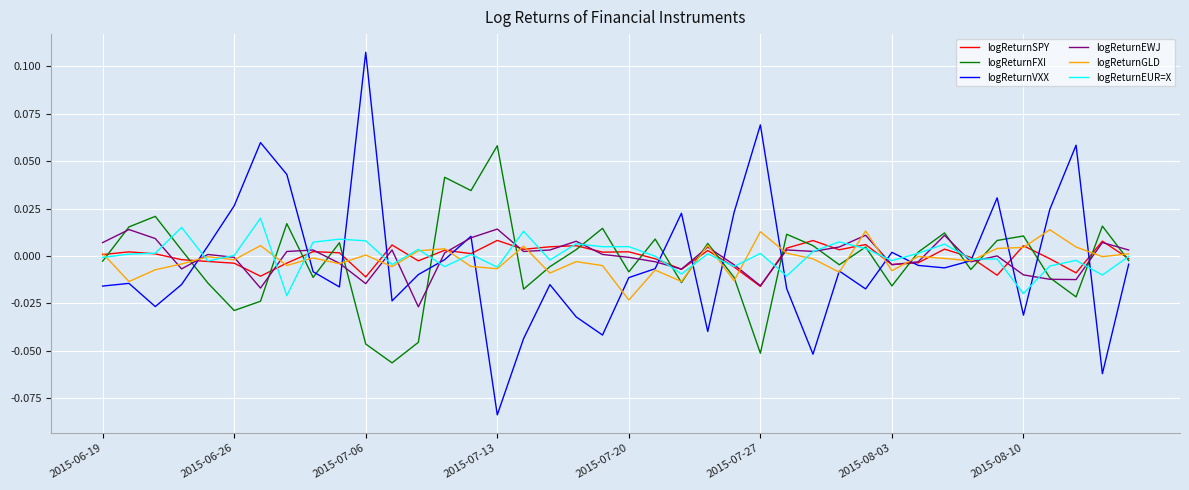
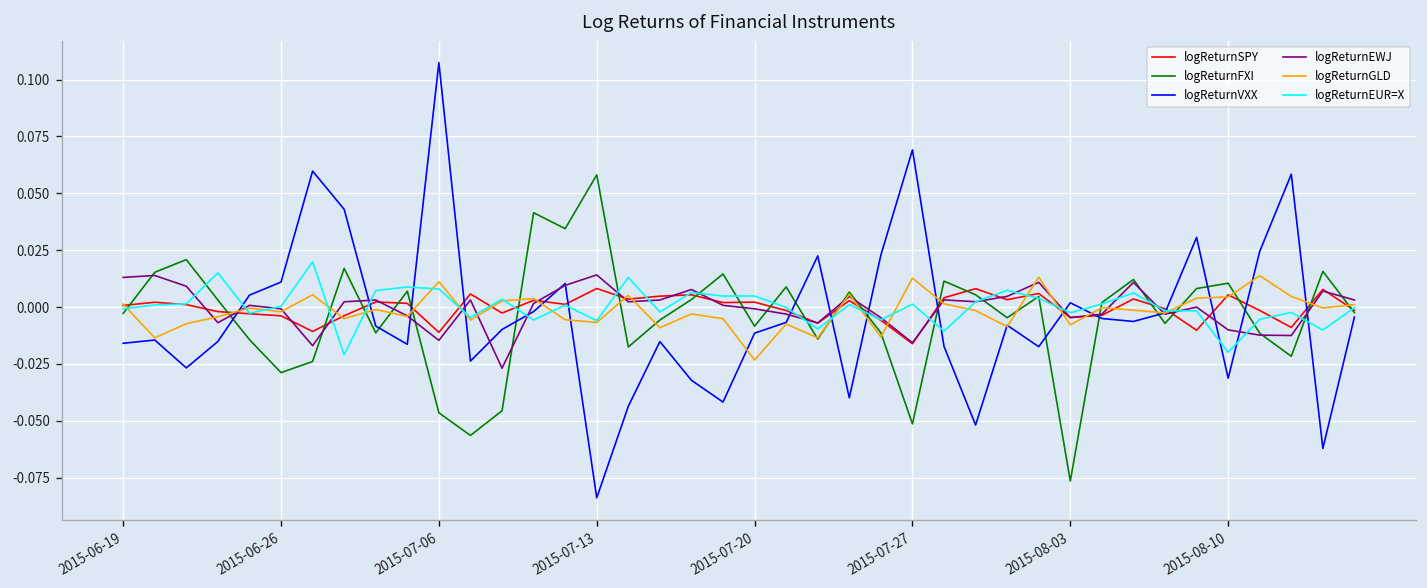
logReturnEWJ, 2015-06-19: 0.007 -> 0.013
logReturnVXX, 2015-06-26: 0.026 -> 0.011
logReturnGLD, 2015-07-06: 0.000 -> 0.011
logReturnFXI, 2015-08-03: -0.016 -> -0.076
